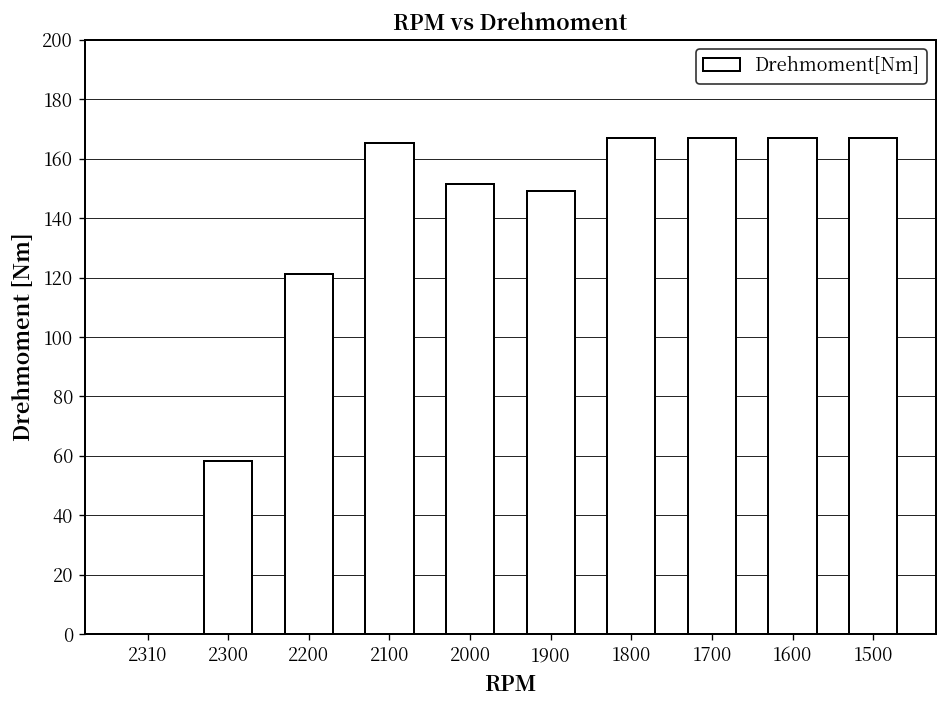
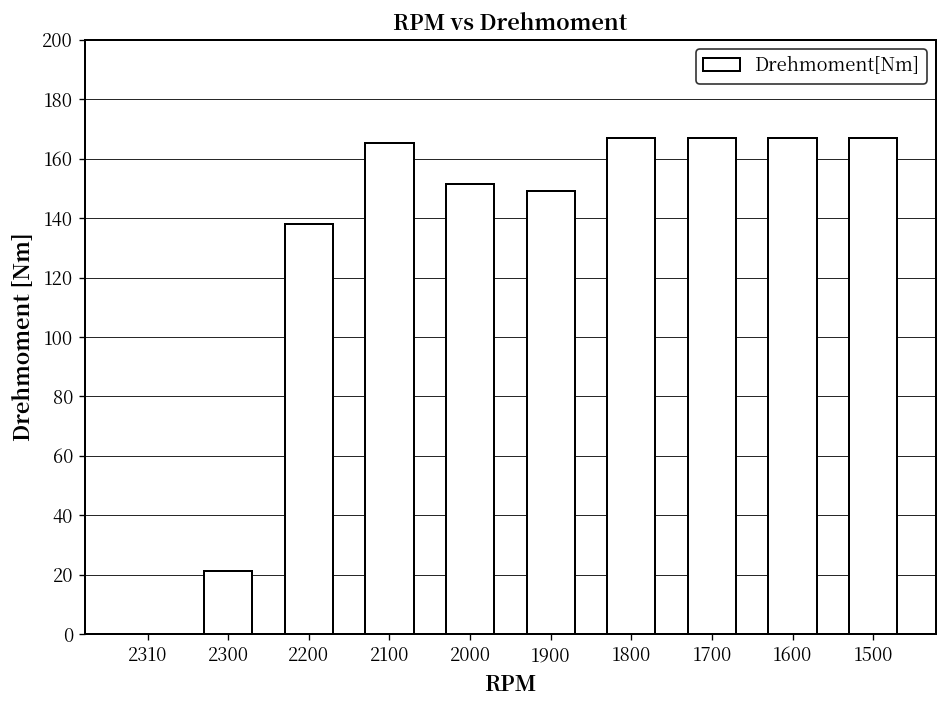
2300: 58 -> 21
2200: 121 -> 138
